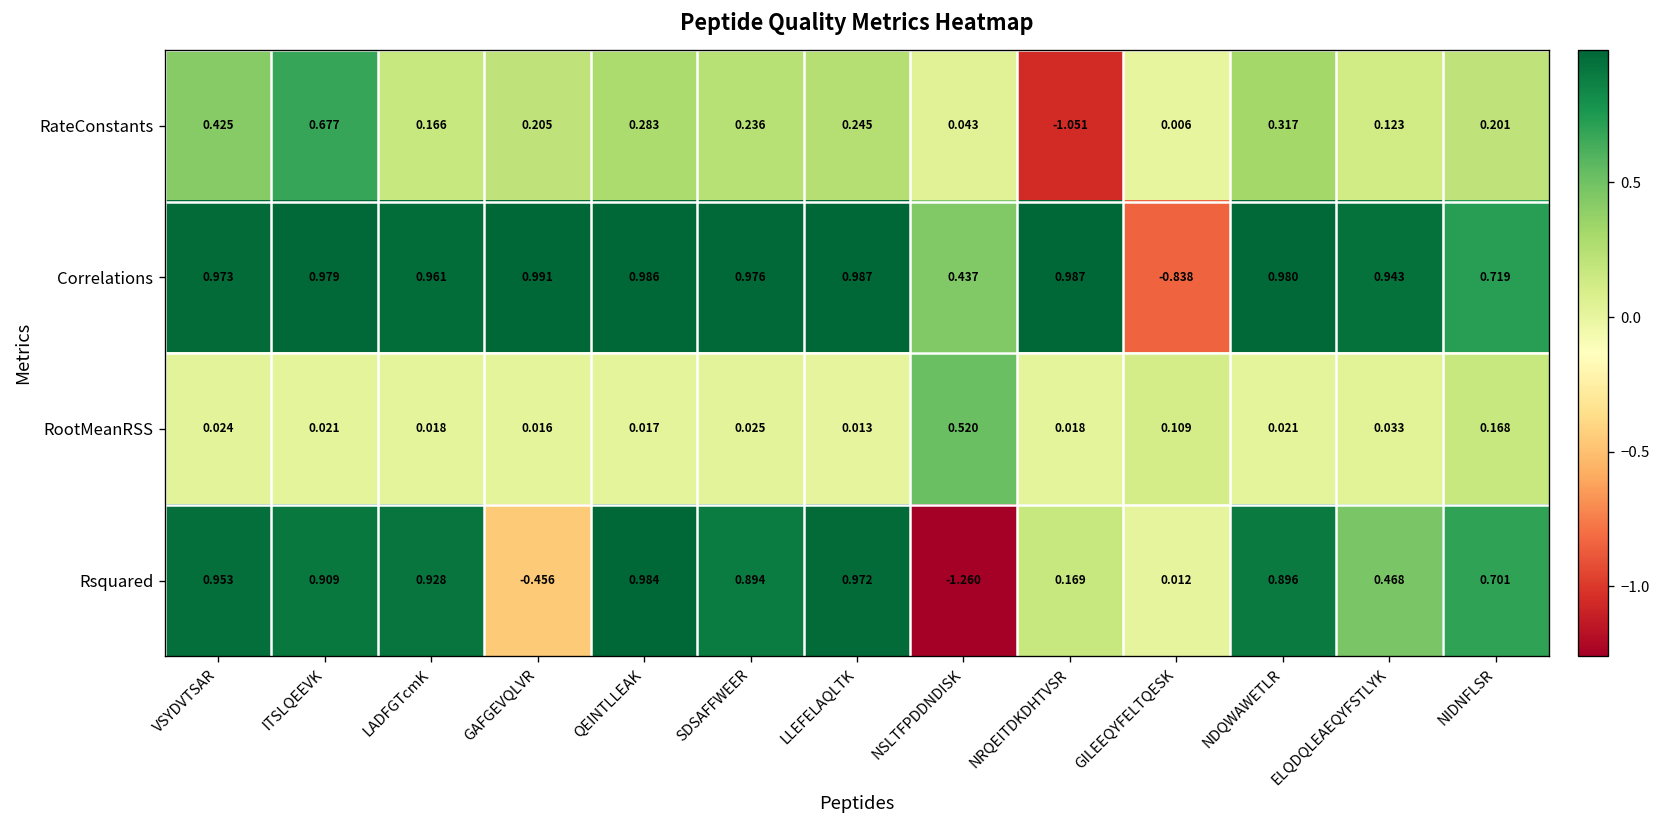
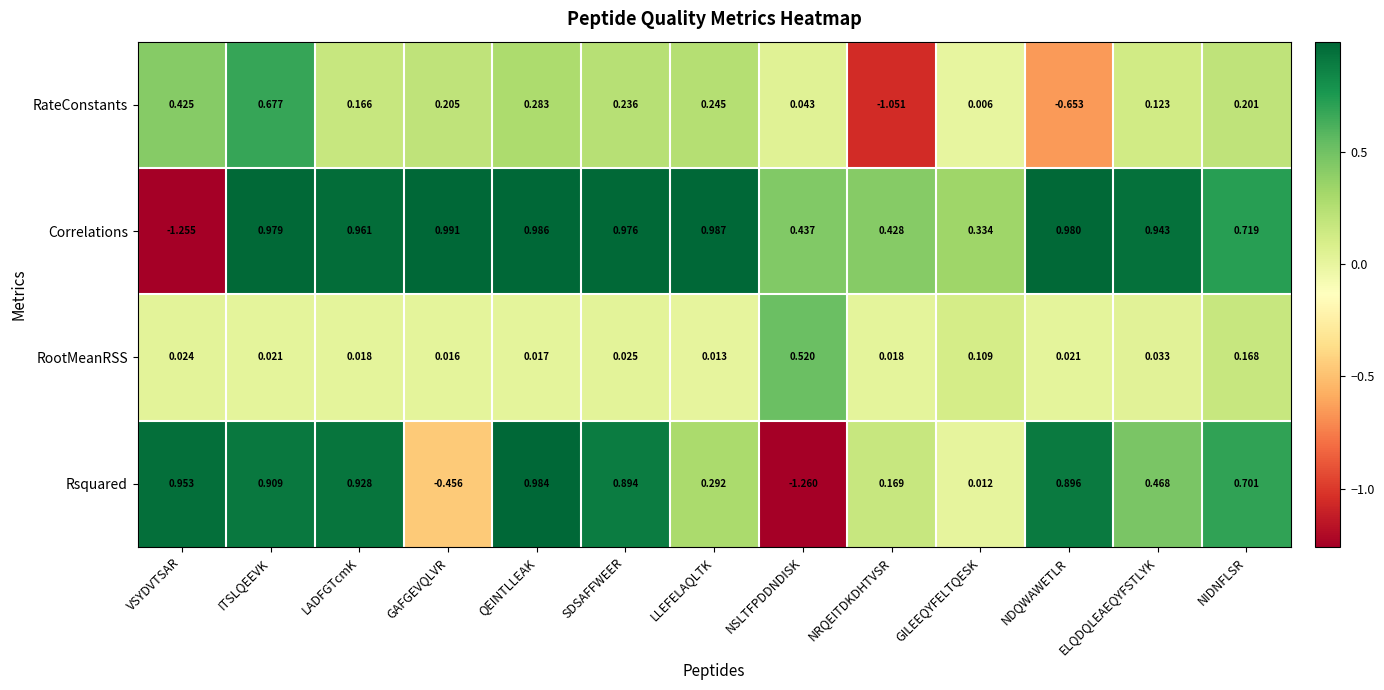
RateConstants, NDQWAWETLR: 0.317 -> -0.653
Correlations, VSYDVTSAR: 0.973 -> -1.255
Correlations, NRQEITDKDHTVSR: 0.987 -> 0.428
Correlations, GILEEQYFELTQESK: -0.838 -> 0.334
Rsquared, LLEFELAQLTK: 0.972 -> 0.292
